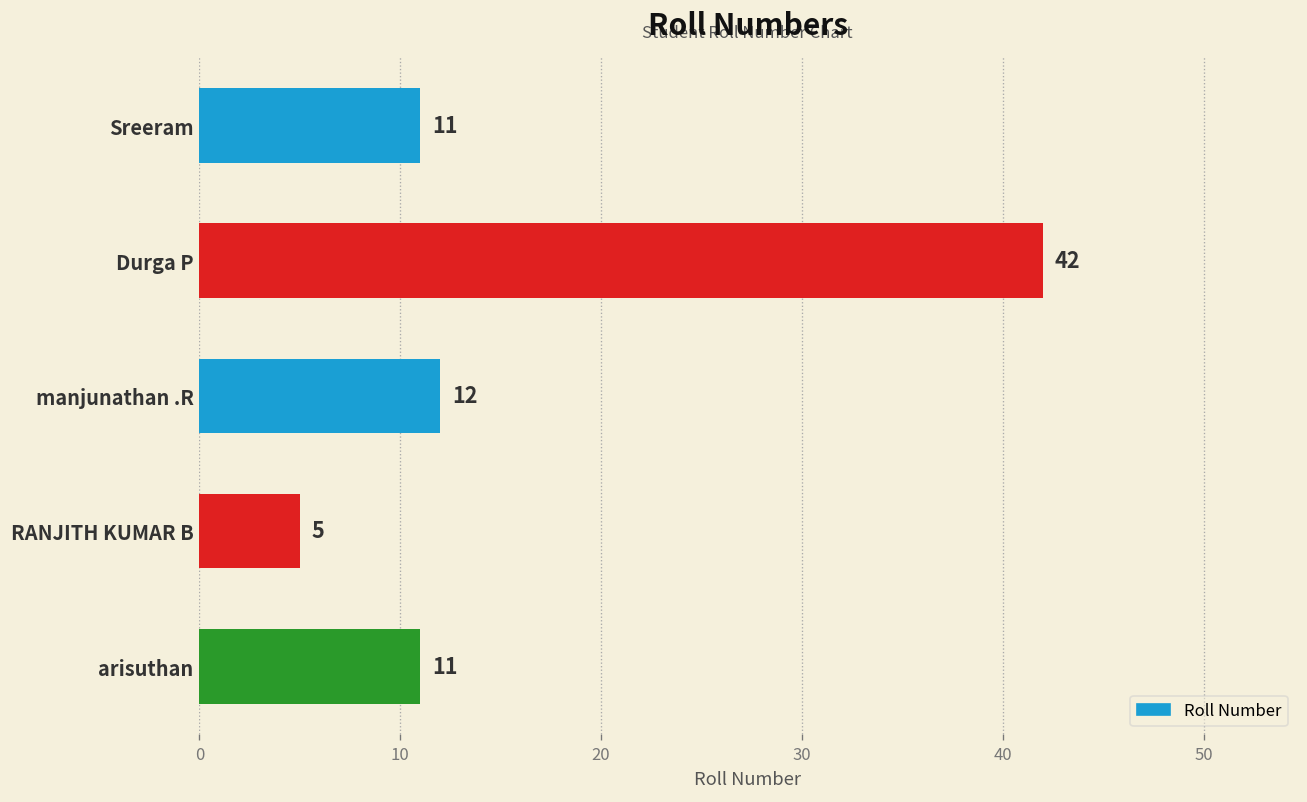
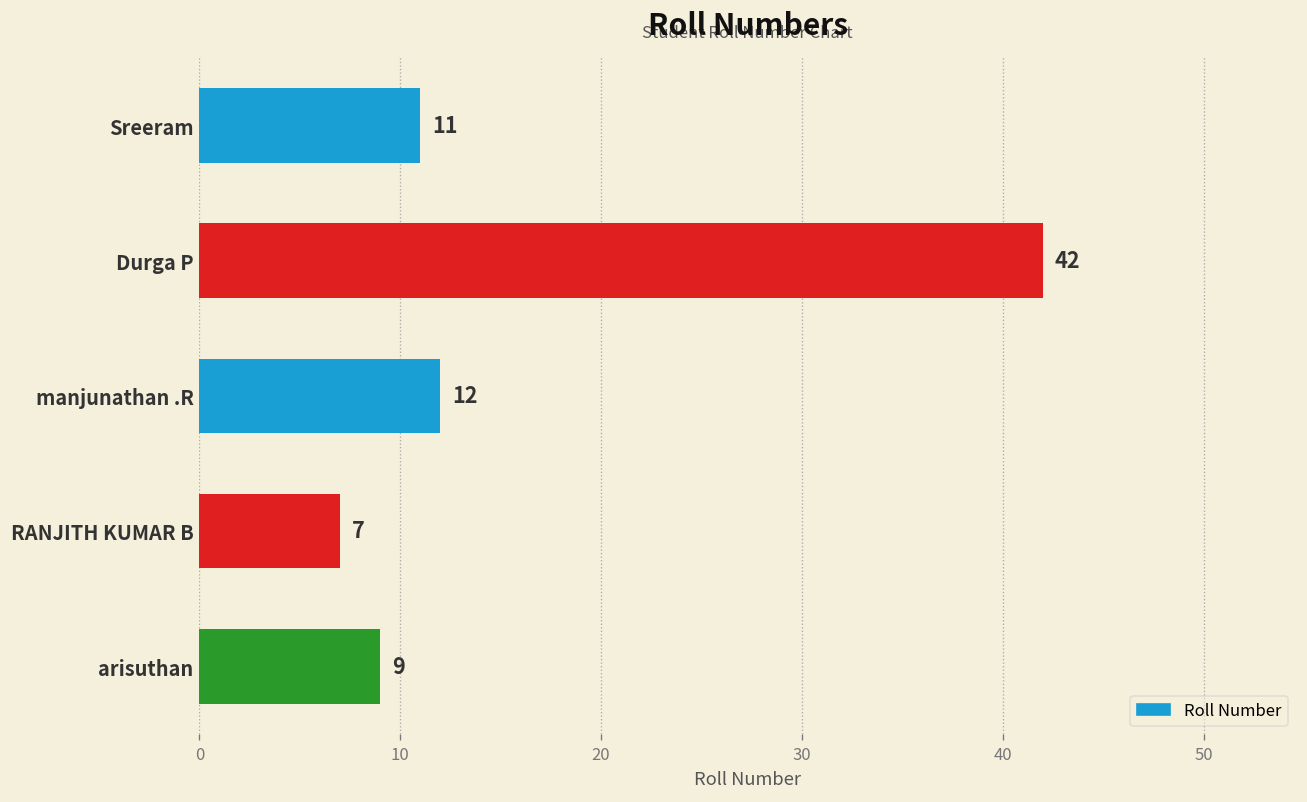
RANJITH KUMAR B: 5 -> 7
arisuthan: 11 -> 9
